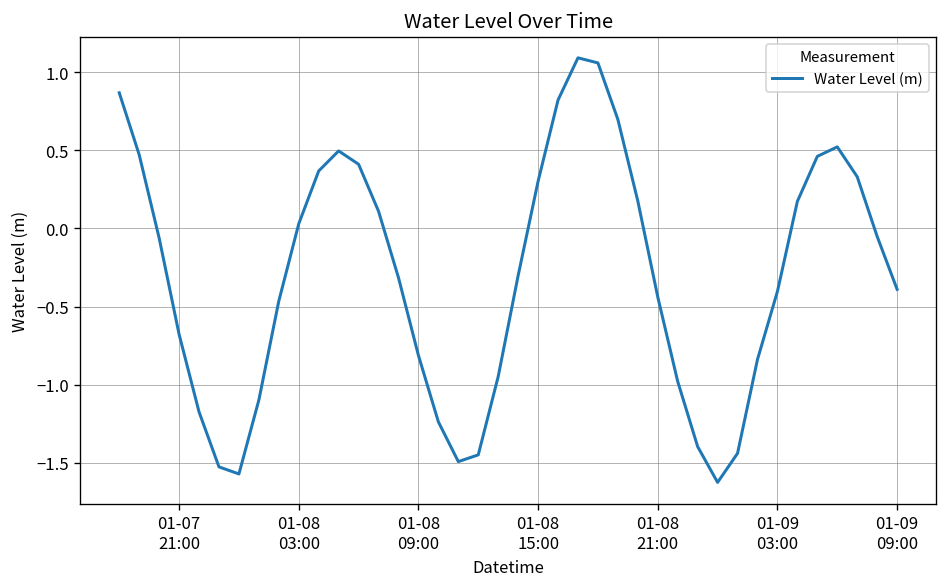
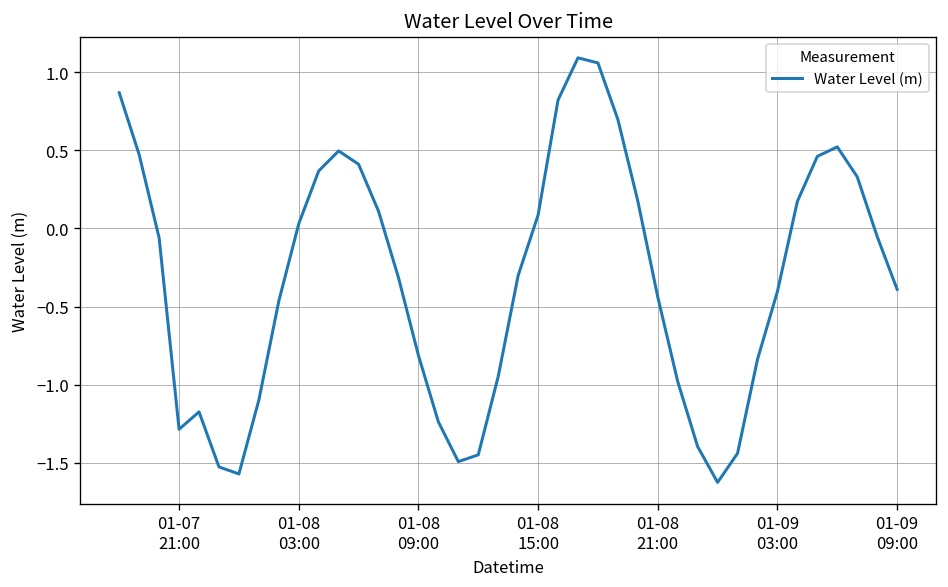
01-07 21:00: -0.68 -> -1.29
01-08 15:00: 0.30 -> 0.09
